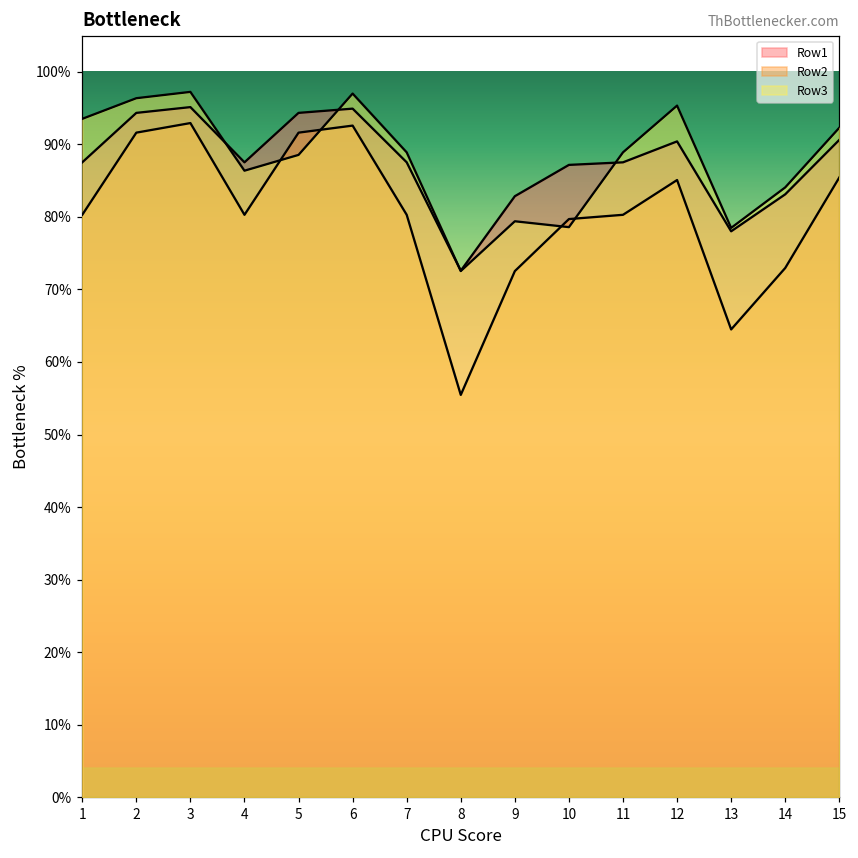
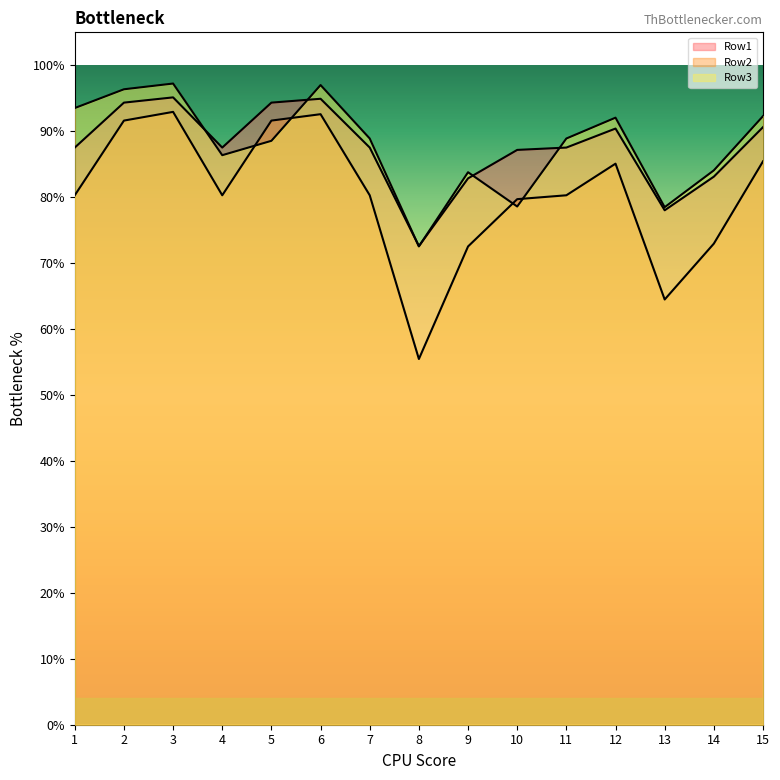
Row3, 9: 79% -> 84%
Row3, 12: 95% -> 92%
